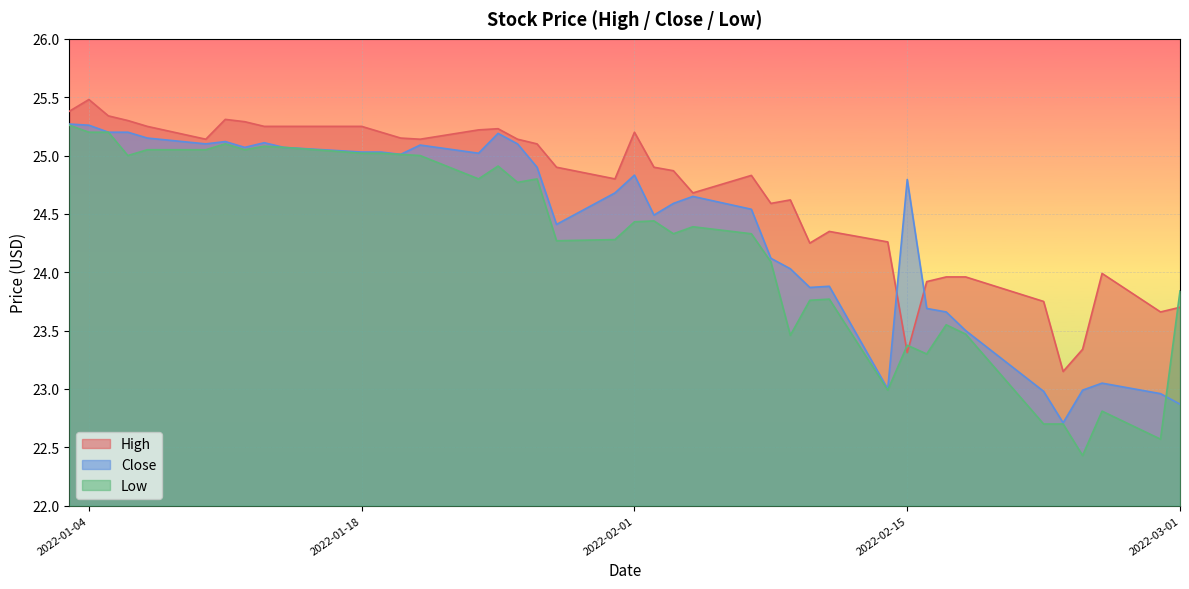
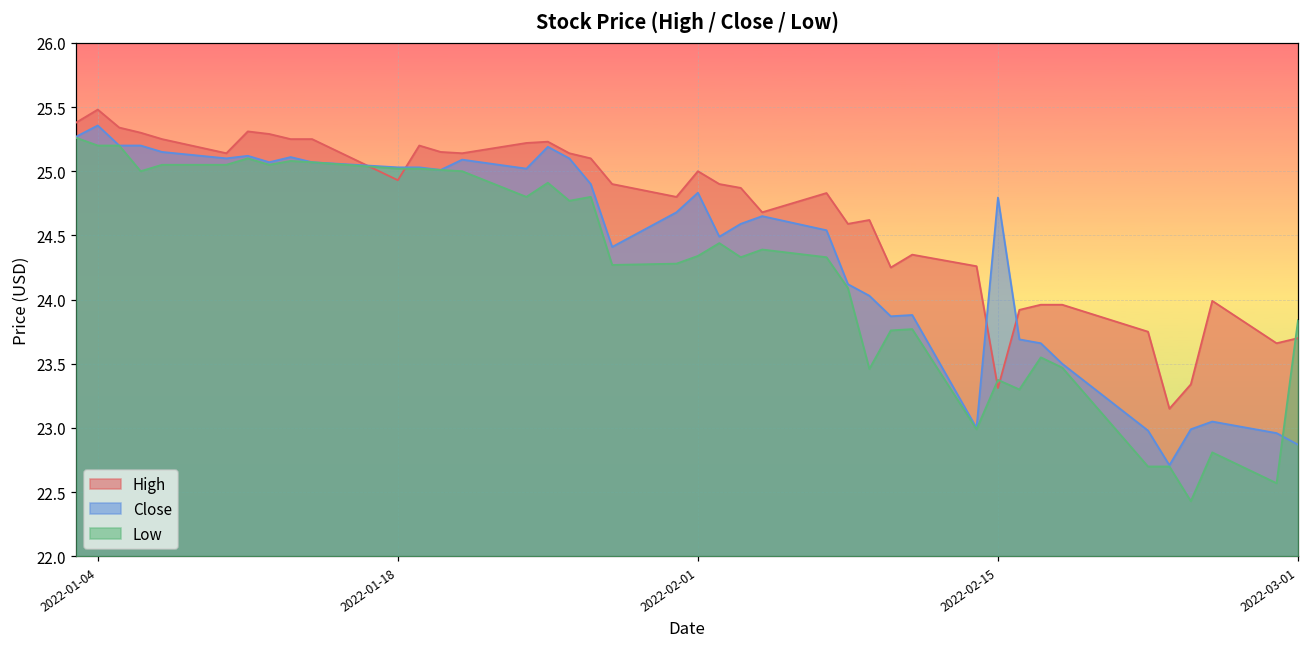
Close, 2022-01-04: 25.26 -> 25.36
High, 2022-01-18: 25.25 -> 24.93
High, 2022-02-01: 25.2 -> 25.0
Low, 2022-02-01: 24.43 -> 24.34
